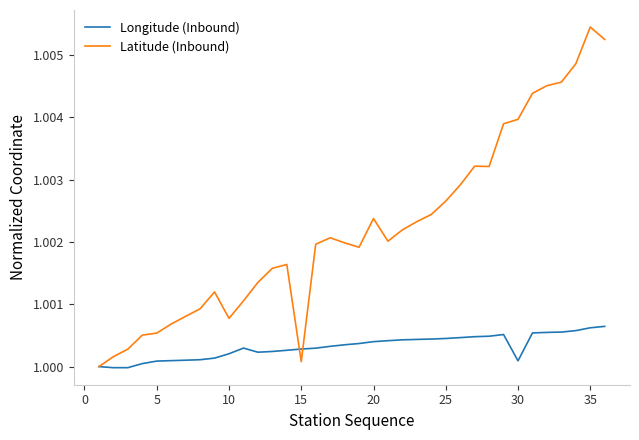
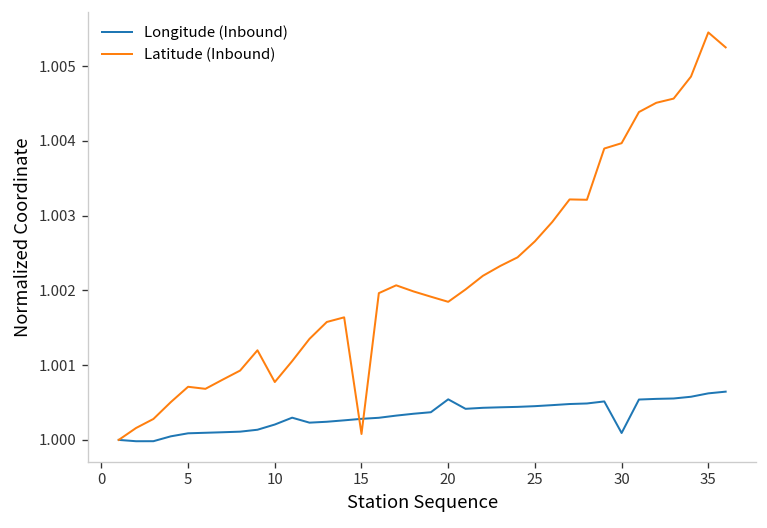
Latitude (Inbound), 5: 1.0005 -> 1.0007
Longitude (Inbound), 20: 1.0004 -> 1.0005
Latitude (Inbound), 20: 1.0024 -> 1.0018
